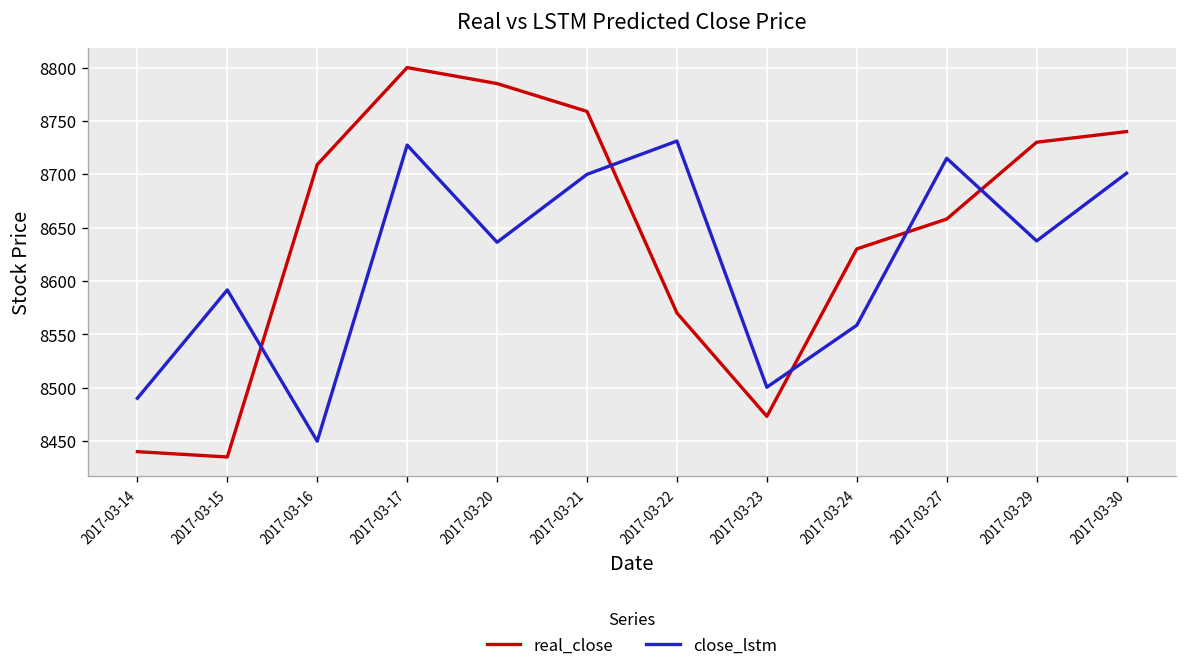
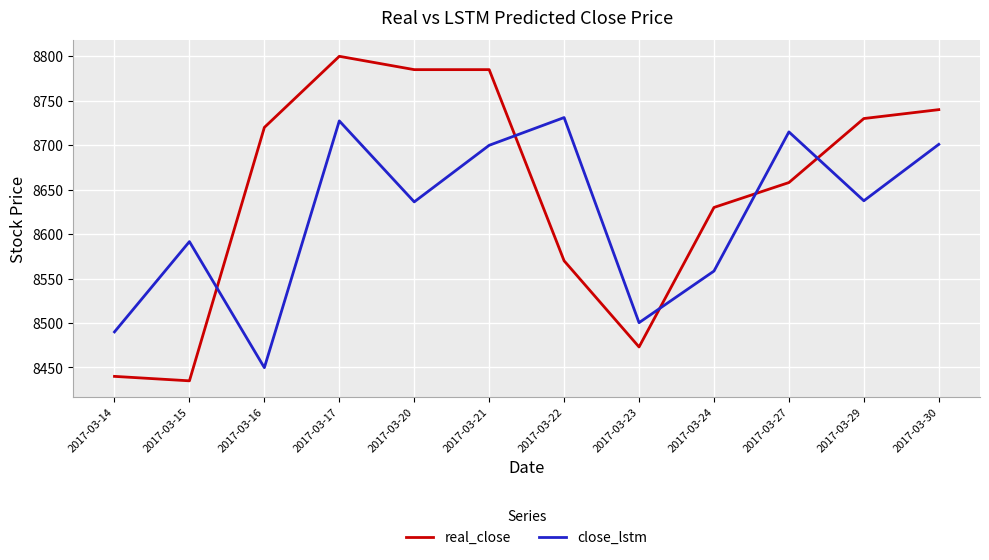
real_close, 2017-03-16: 8710 -> 8720
real_close, 2017-03-21: 8760 -> 8790
